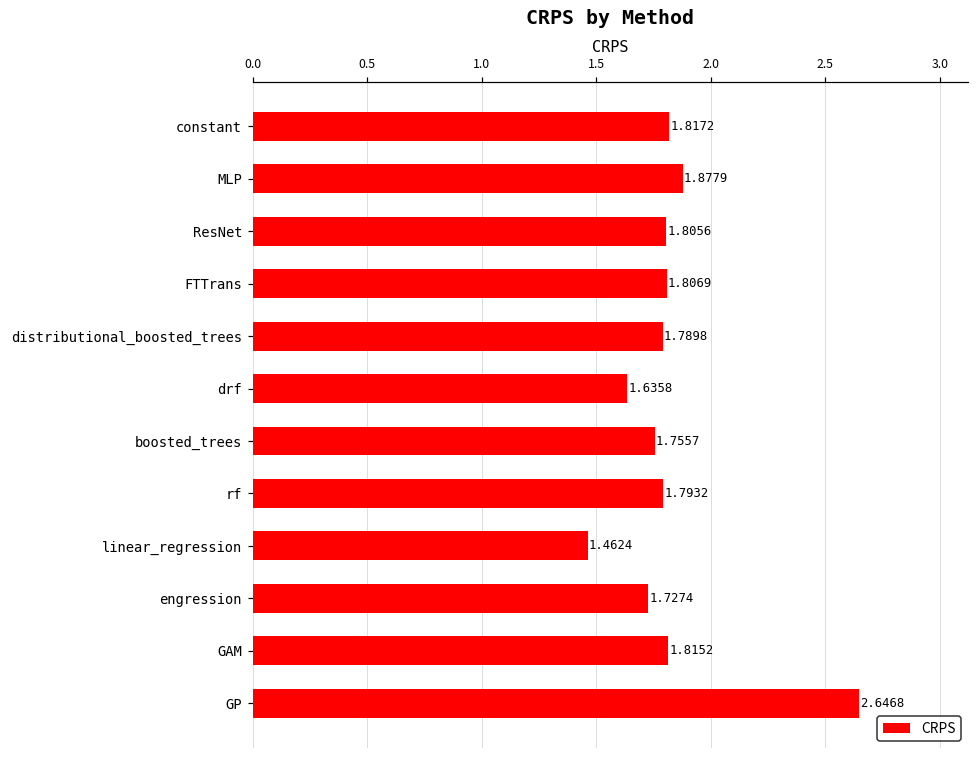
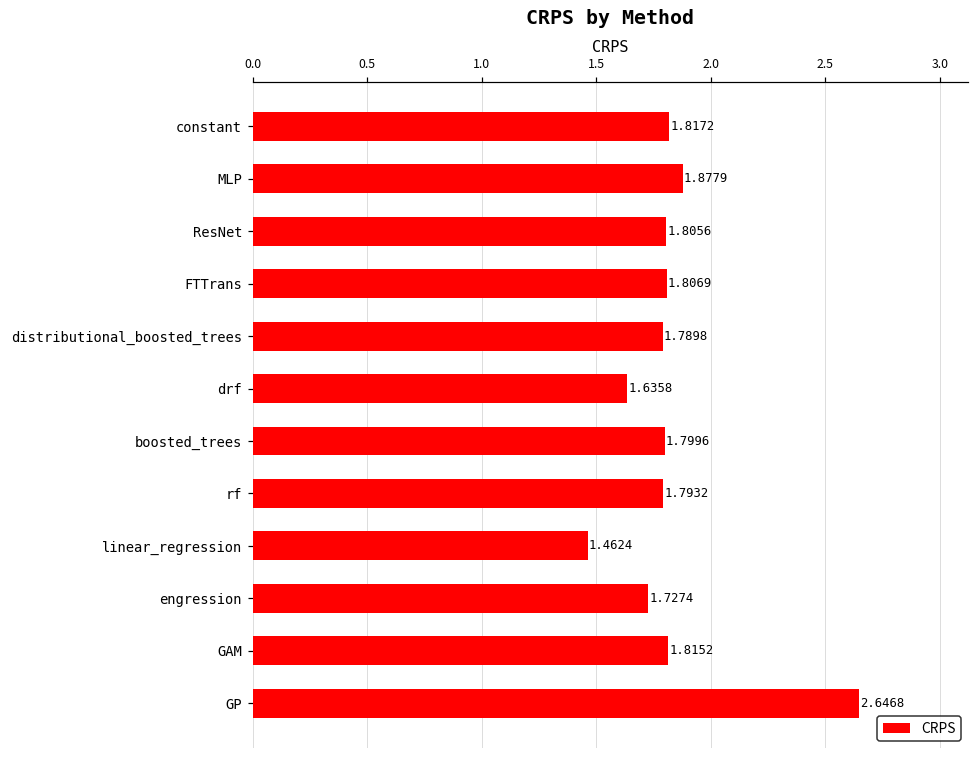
boosted_trees: 1.7557 -> 1.7996
